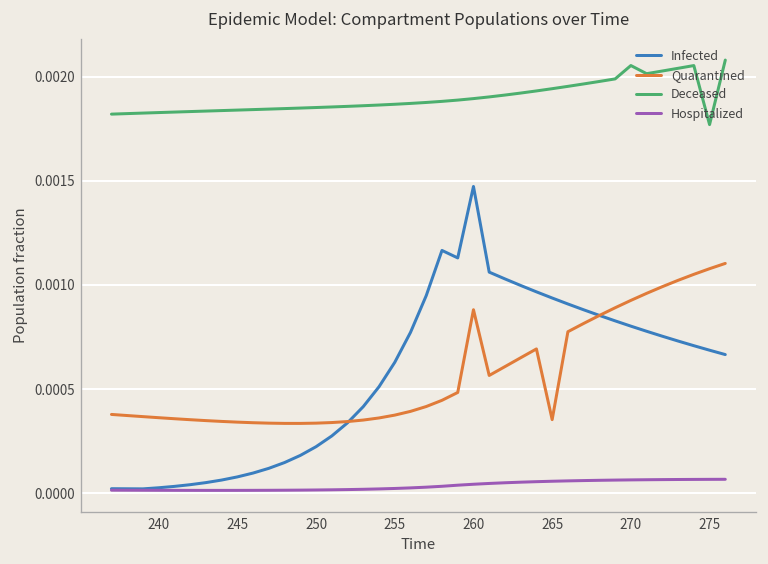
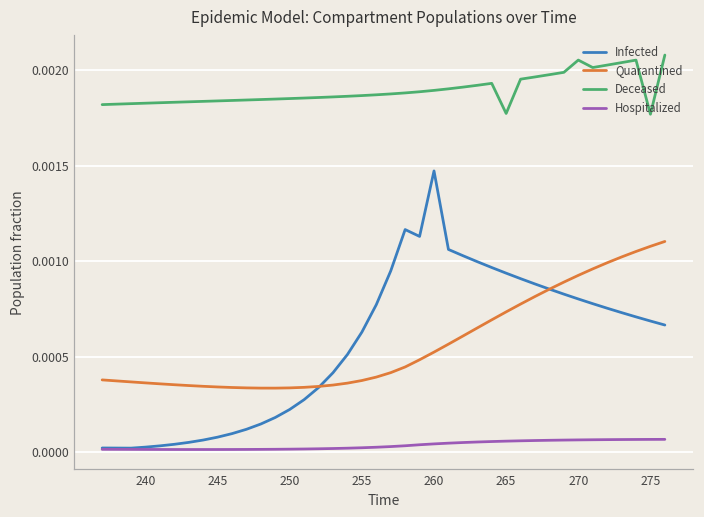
Quarantined, 260: 0.00088 -> 0.00052
Quarantined, 265: 0.00035 -> 0.00073
Deceased, 265: 0.00194 -> 0.00177
